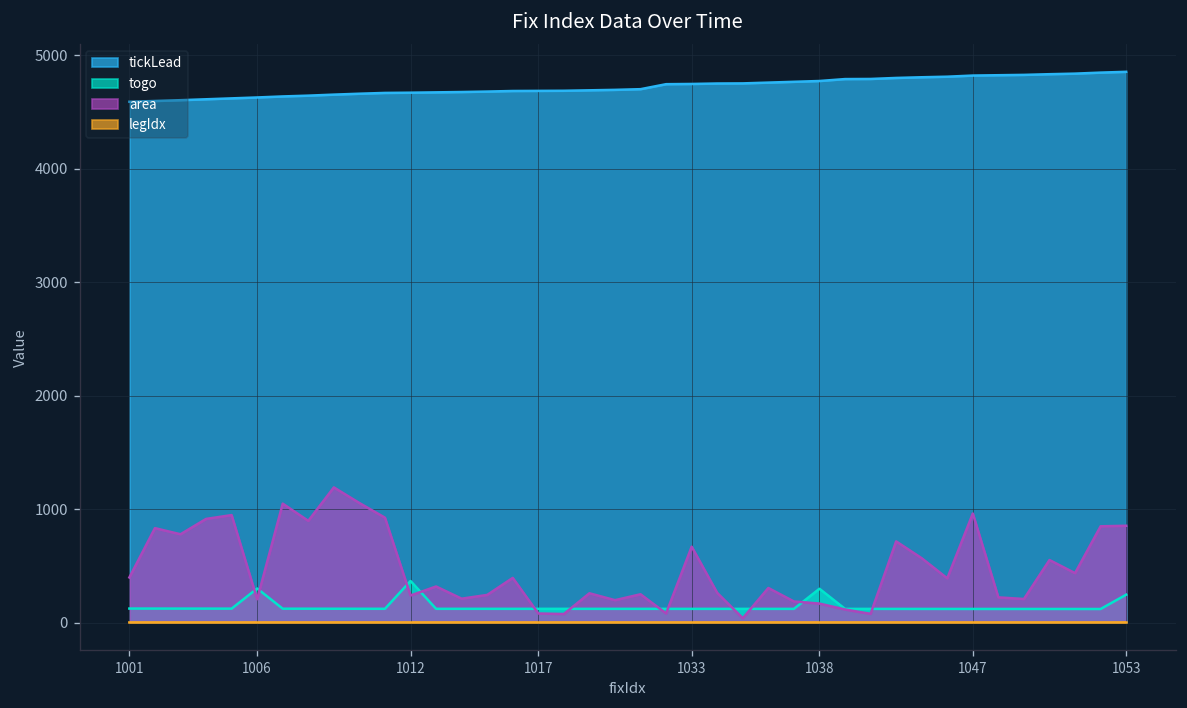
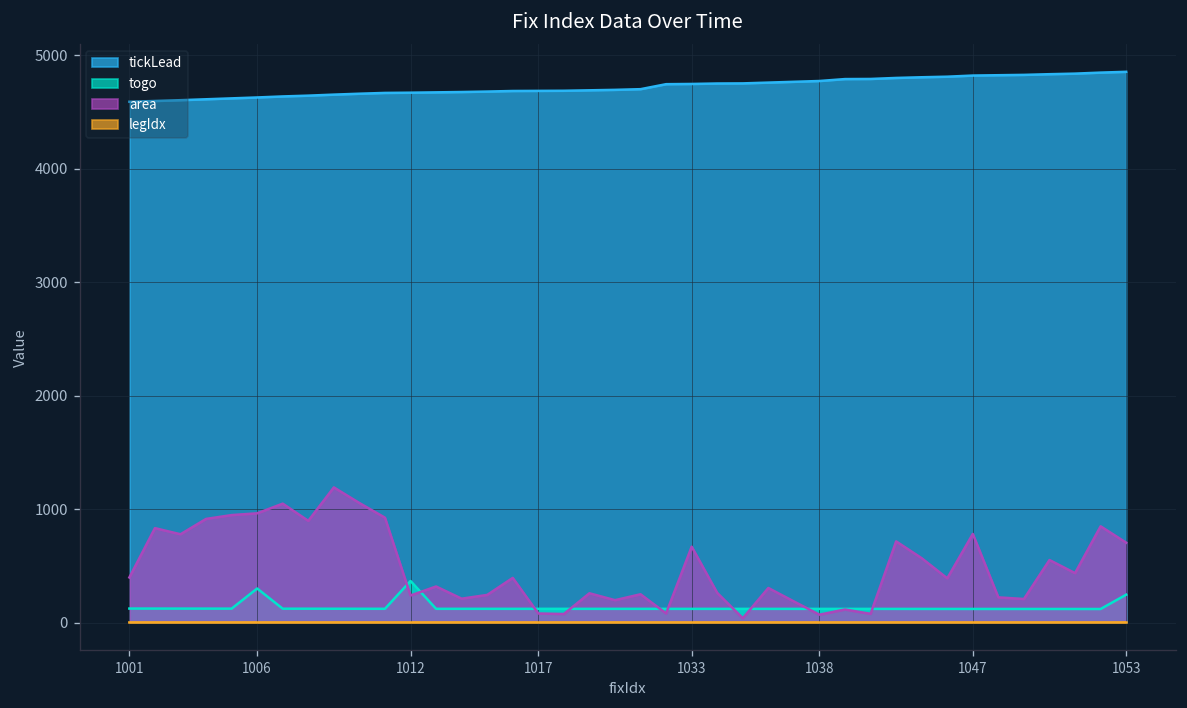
area, 1006: 200 -> 1000
togo, 1038: 300 -> 100
area, 1038: 200 -> 100
area, 1047: 1000 -> 800
area, 1053: 900 -> 700
